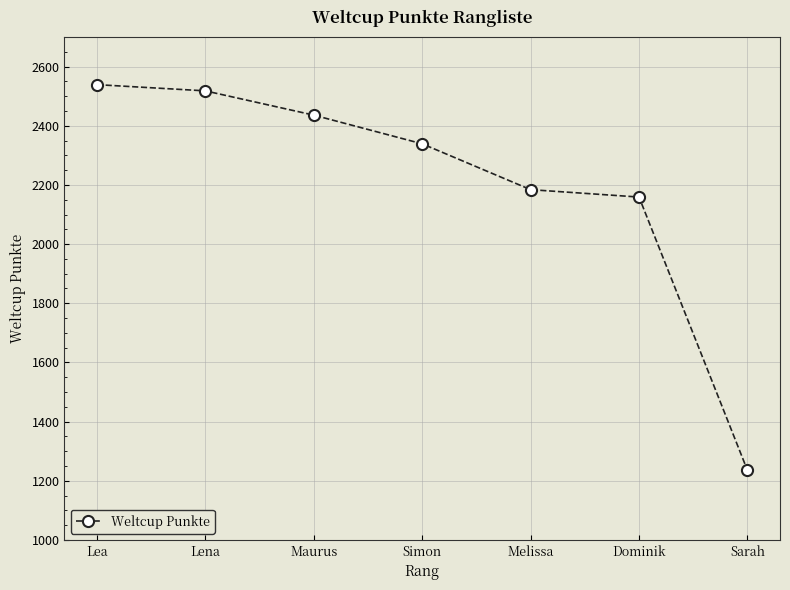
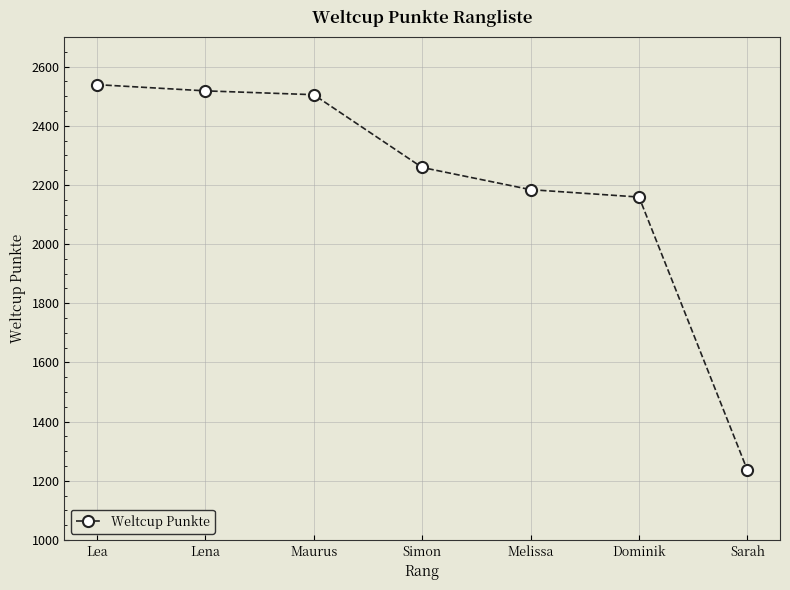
Maurus: 2440 -> 2510
Simon: 2340 -> 2260
